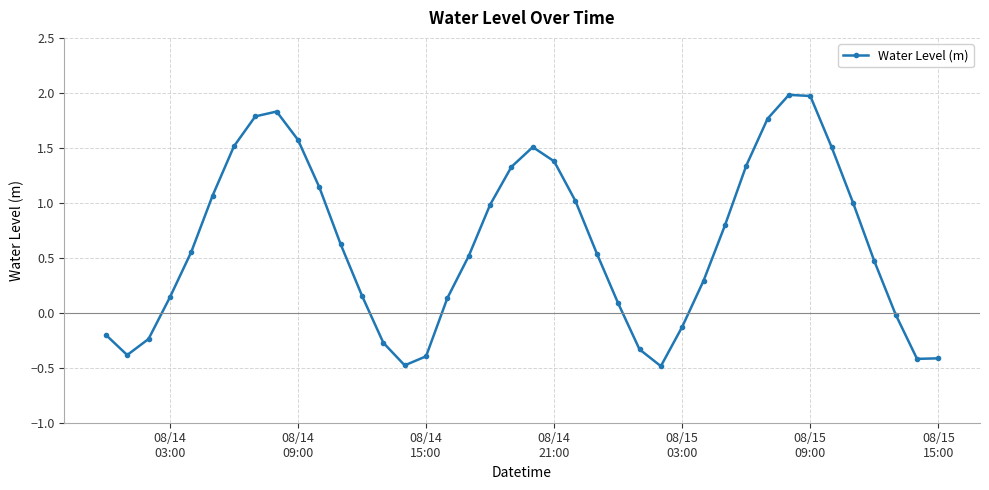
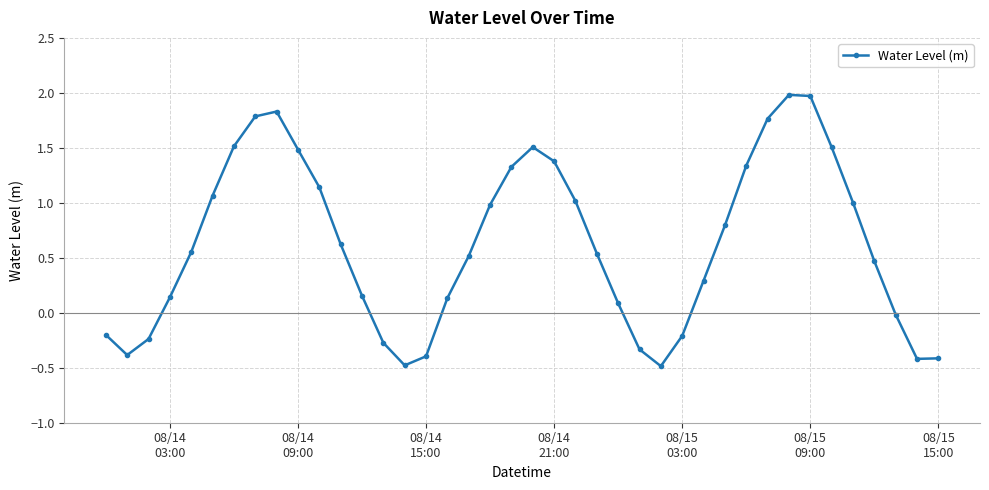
08/14 09:00: 1.57 -> 1.48
08/15 03:00: -0.13 -> -0.21
